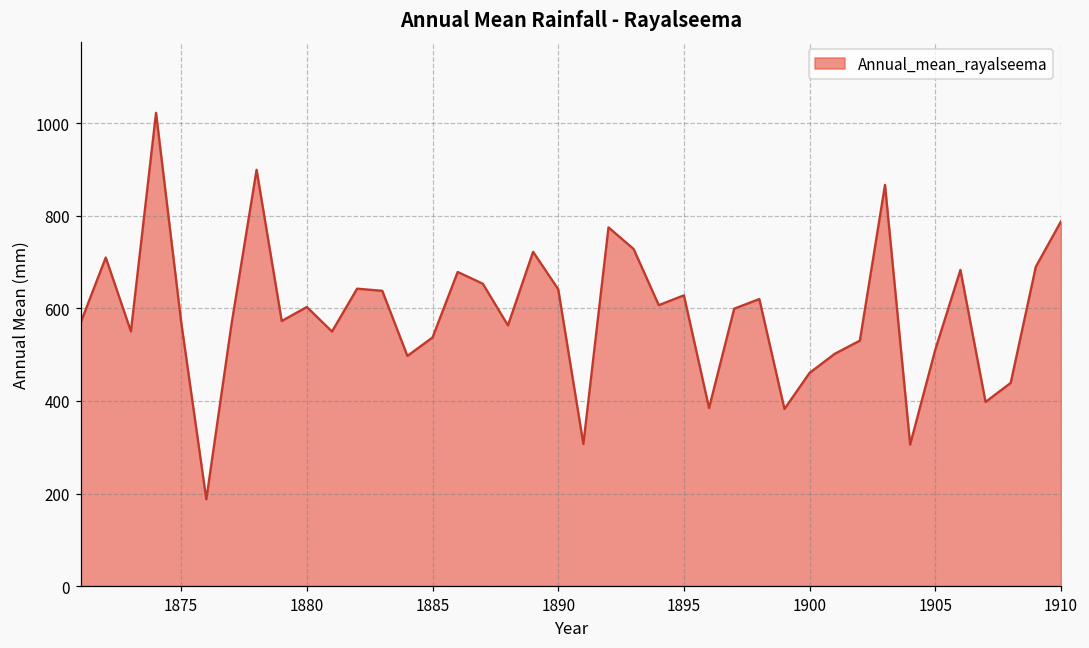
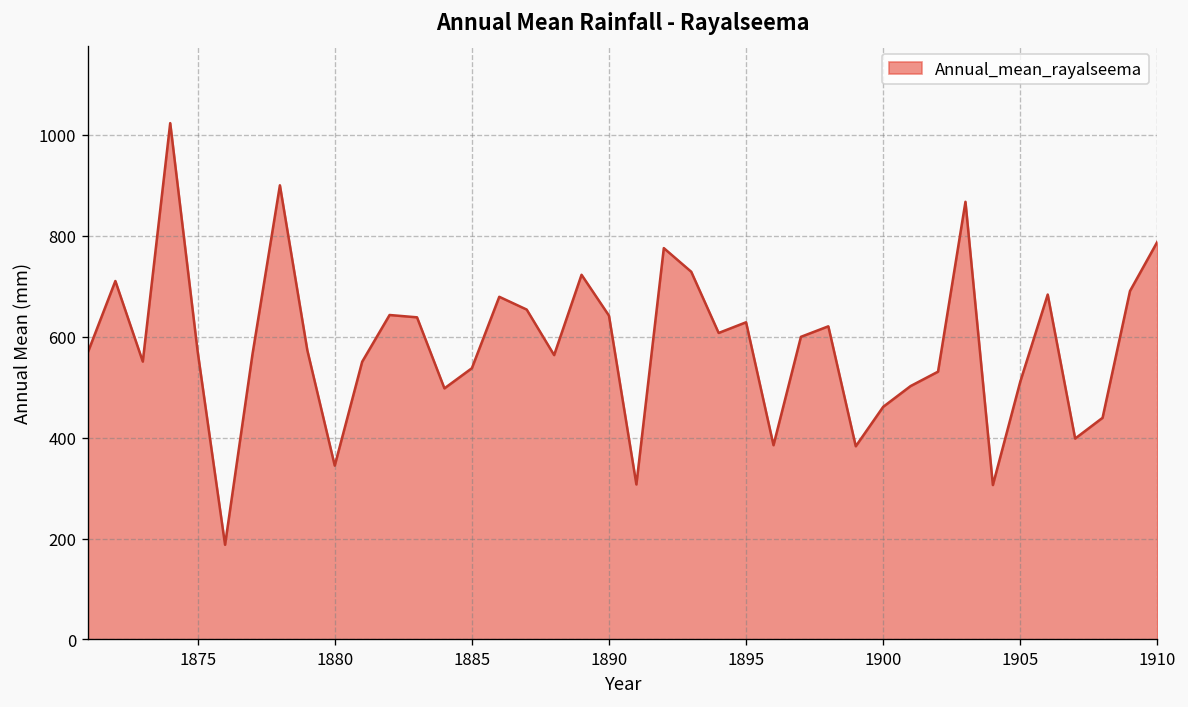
1880: 600 -> 340
